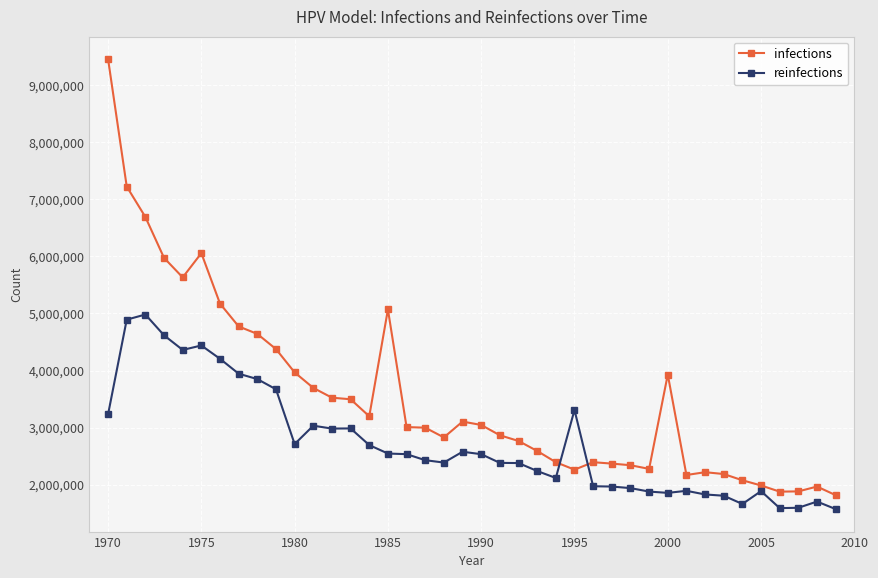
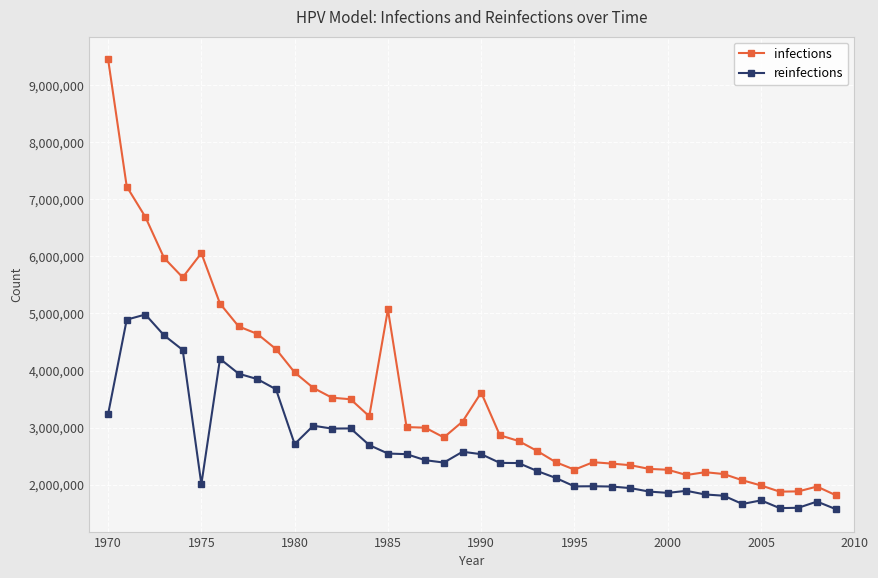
reinfections, 1975: 4,400,000 -> 2,000,000
infections, 1990: 3,000,000 -> 3,600,000
reinfections, 1995: 3,300,000 -> 2,000,000
infections, 2000: 3,900,000 -> 2,300,000
reinfections, 2005: 1,900,000 -> 1,700,000
